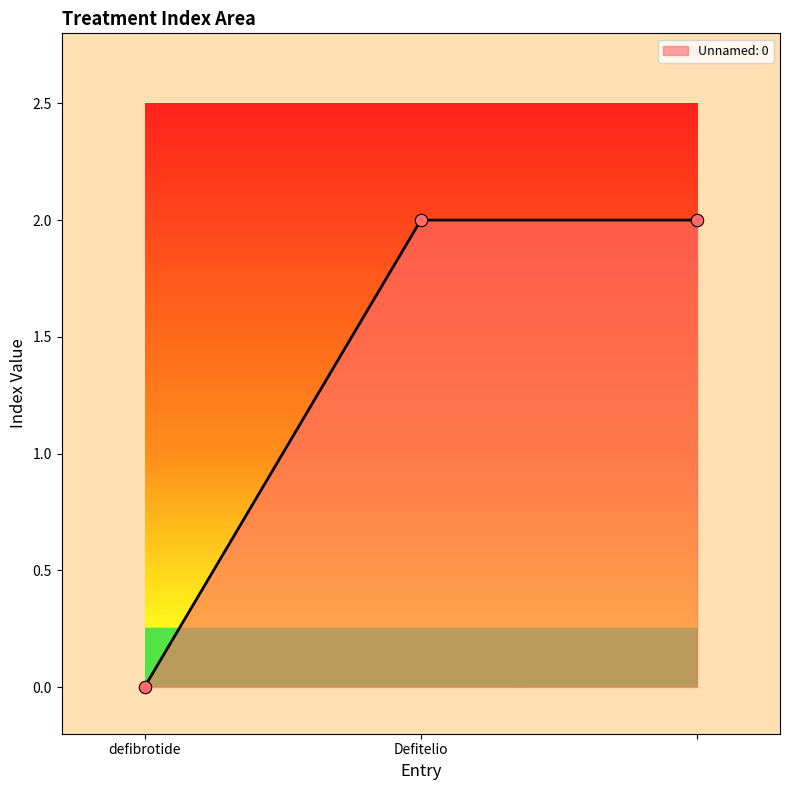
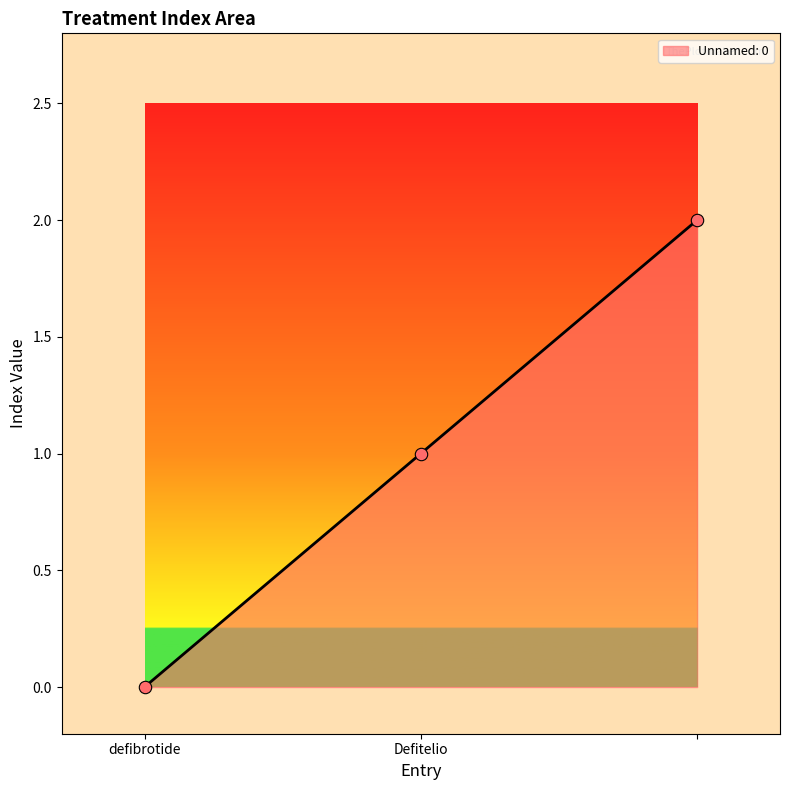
Defitelio: 2 -> 1
